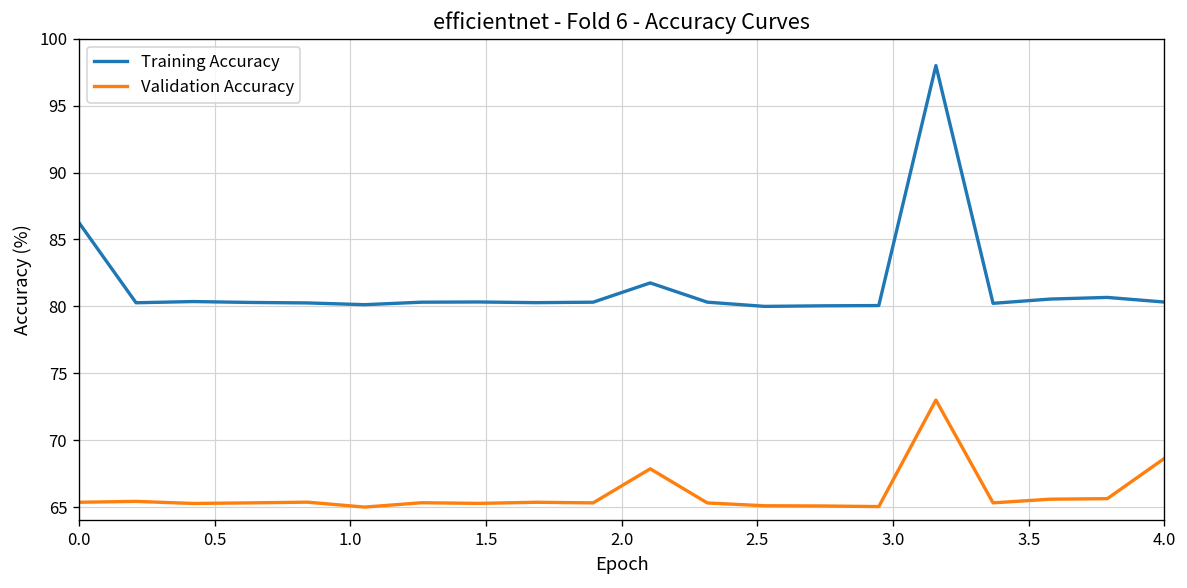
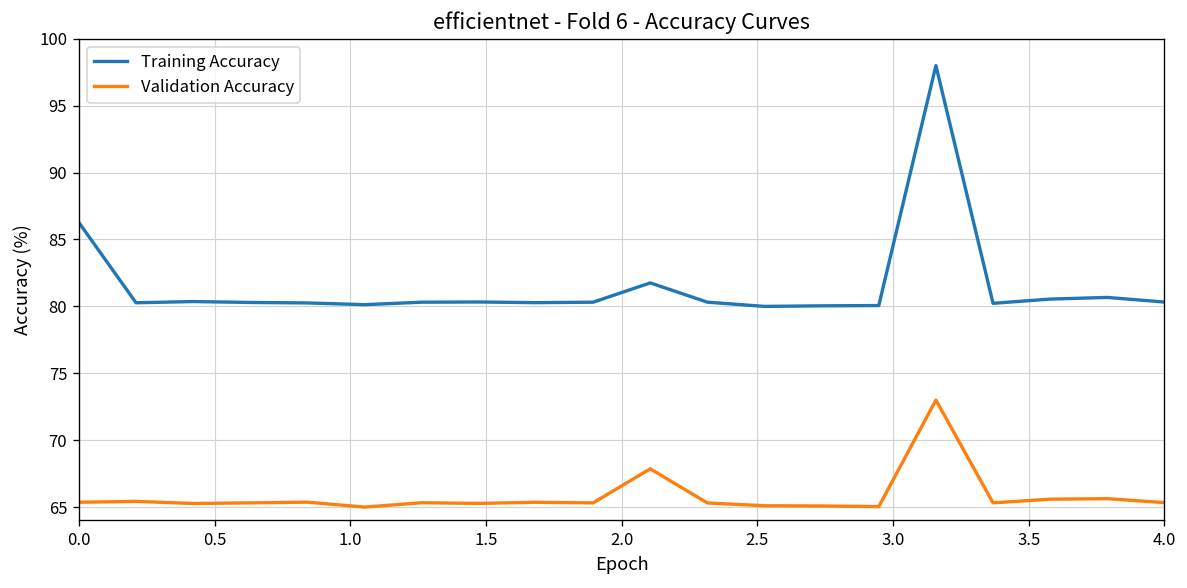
Validation Accuracy, 4.0: 68.6 -> 65.3
